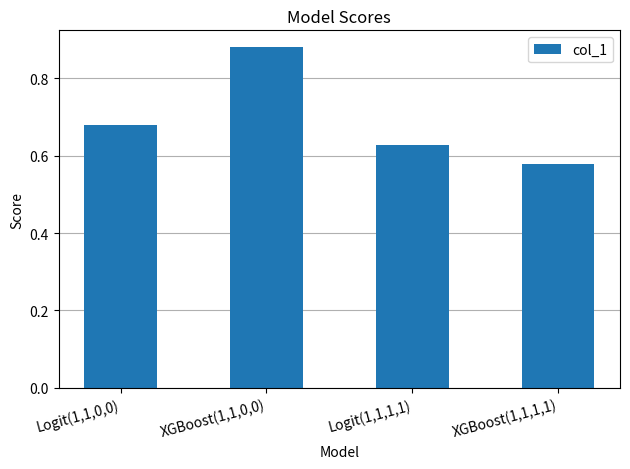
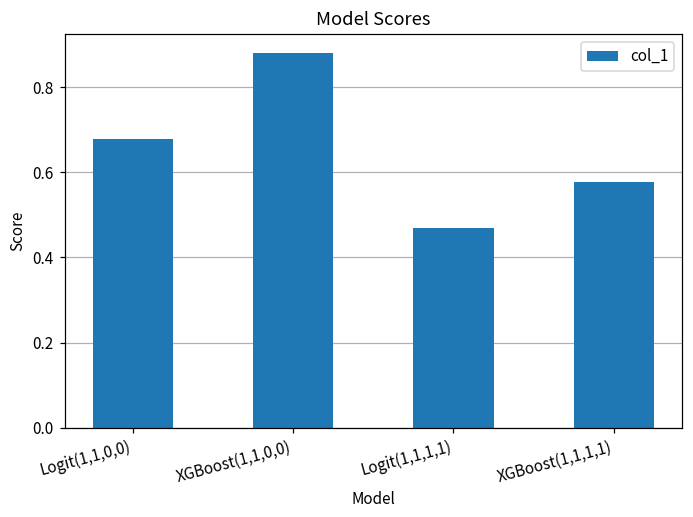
Logit(1,1,1,1): 0.63 -> 0.47
